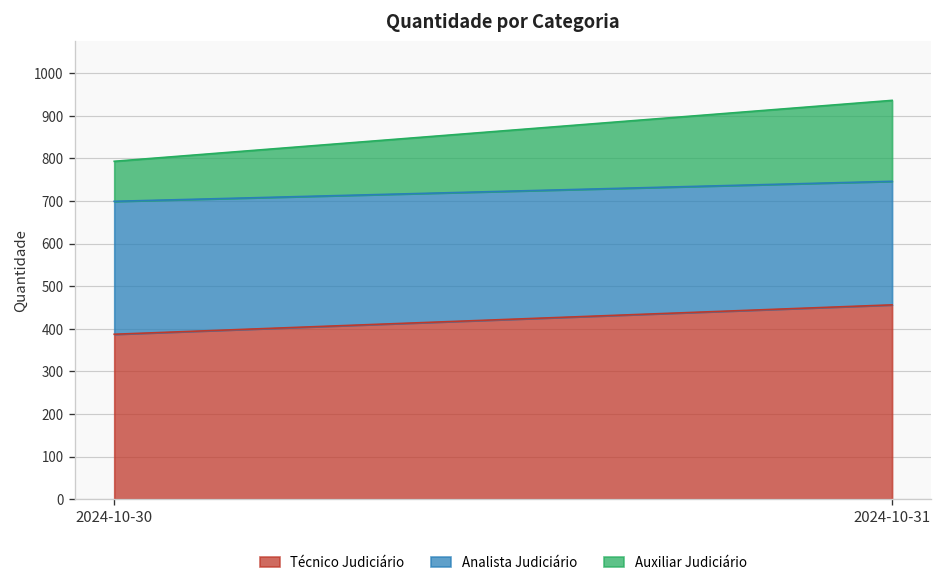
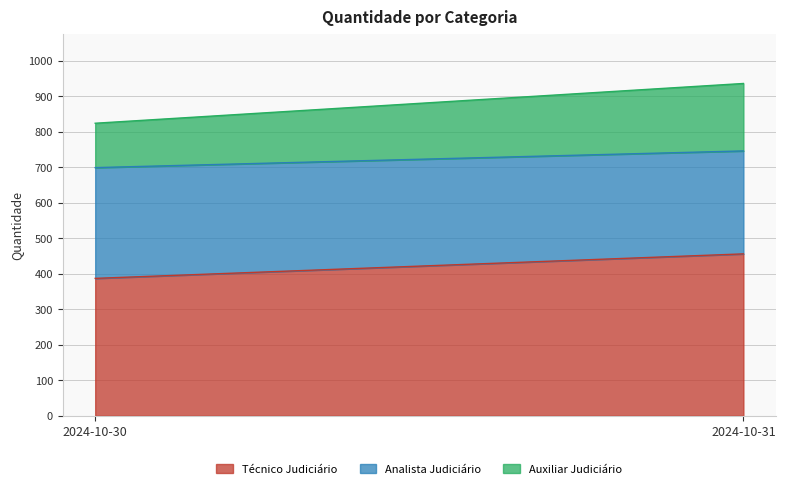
Auxiliar Judiciário, 2024-10-30: 90 -> 130
